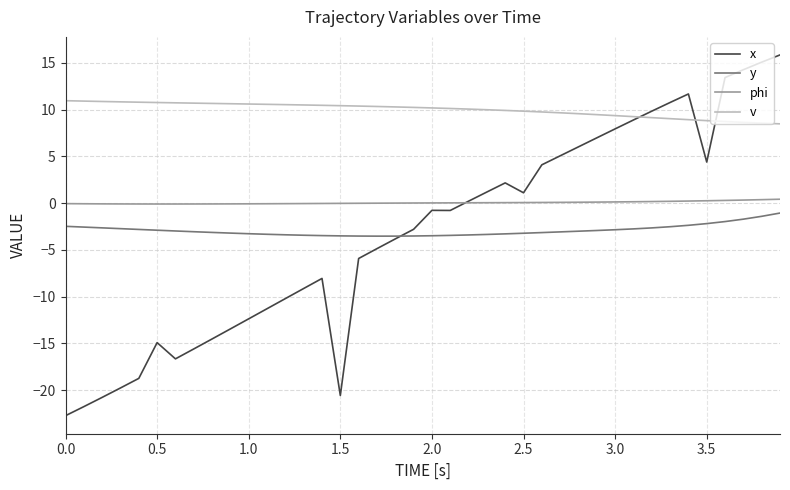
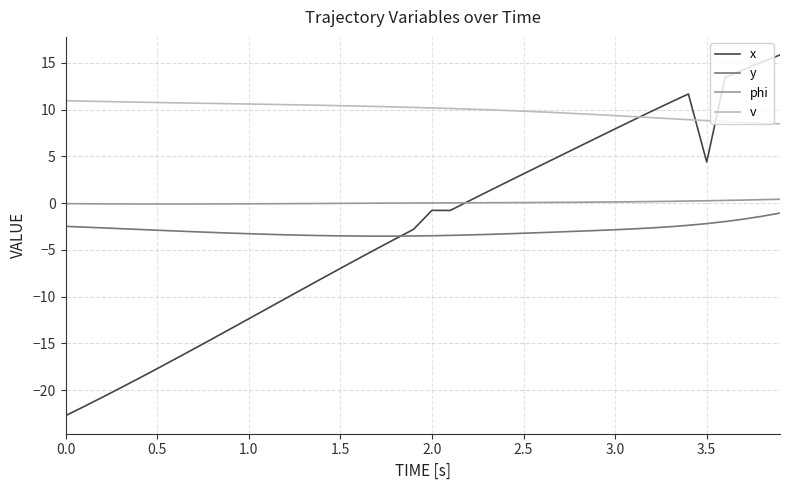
x, 0.5: -15 -> -18
x, 1.5: -21 -> -7
x, 2.5: 1 -> 3
